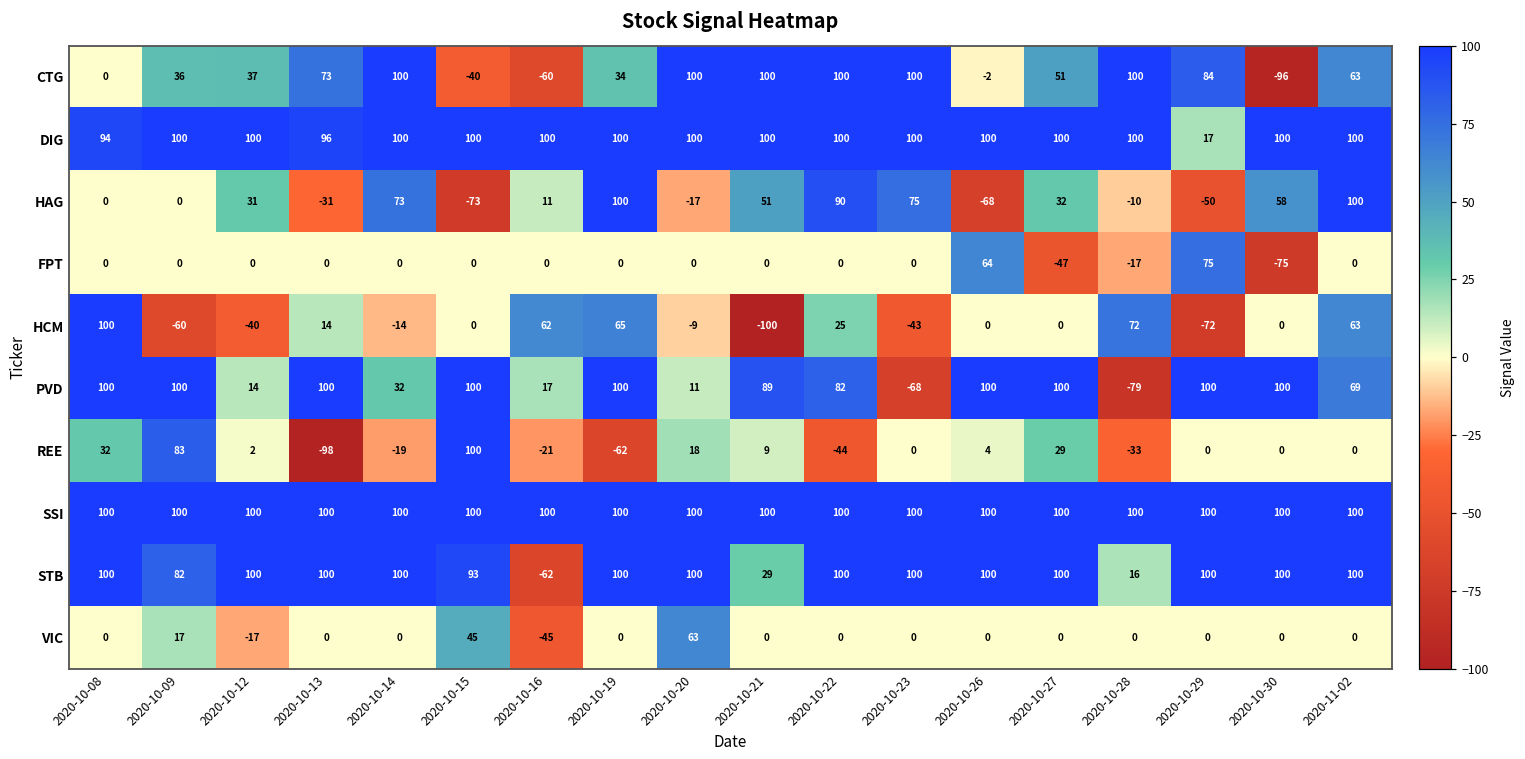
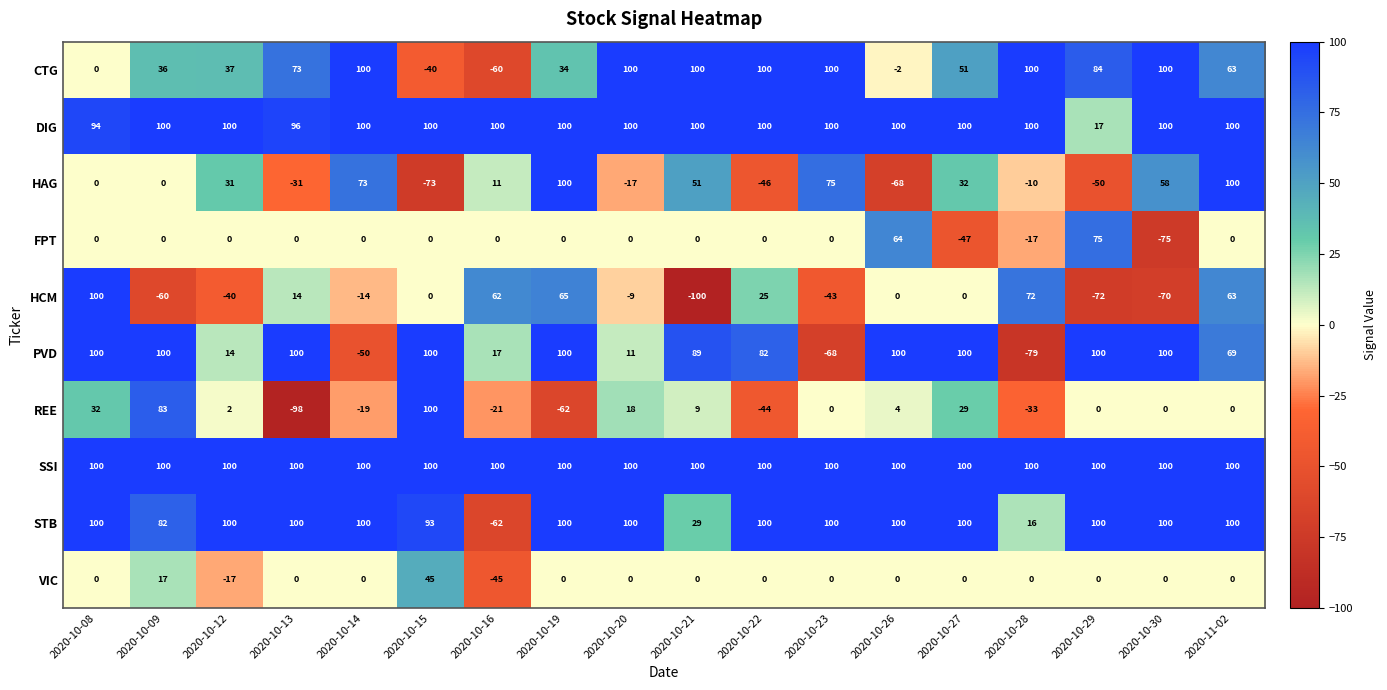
CTG, 2020-10-30: -96 -> 100
HAG, 2020-10-22: 90 -> -46
HCM, 2020-10-30: 0 -> -70
PVD, 2020-10-14: 32 -> -50
VIC, 2020-10-20: 63 -> 0
